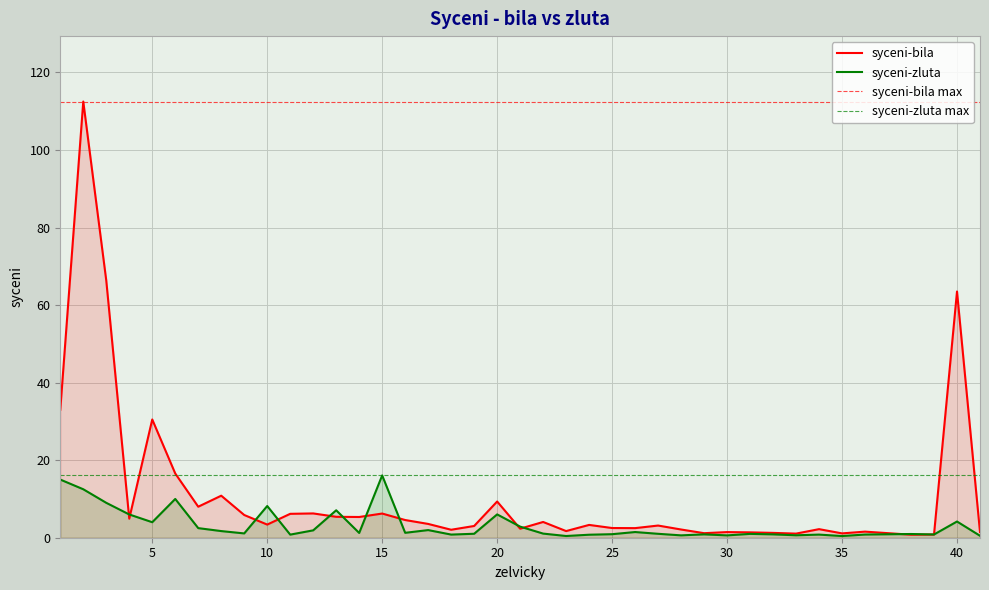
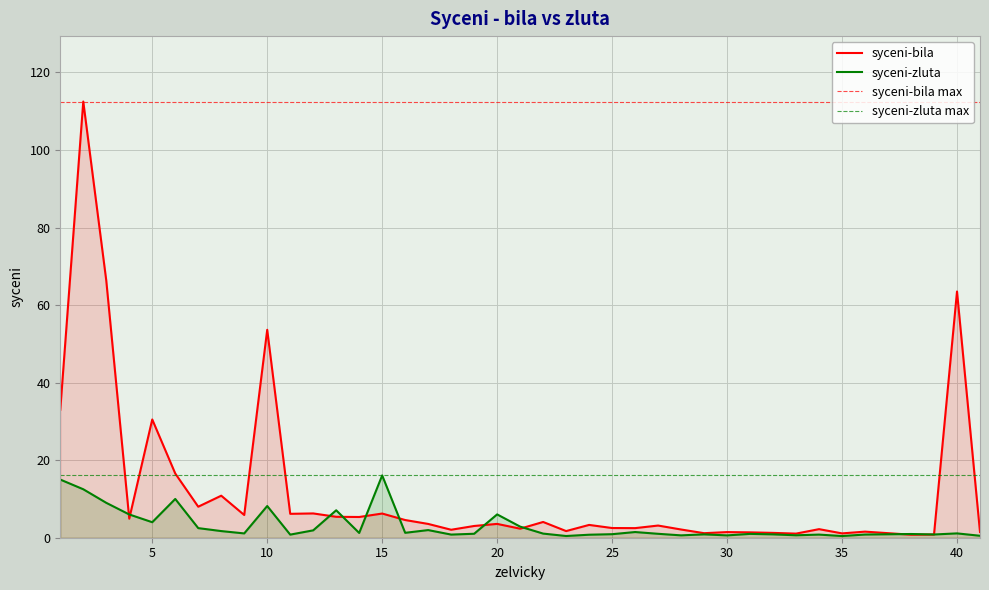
syceni-bila, 10: 3 -> 54
syceni-bila, 20: 9 -> 4
syceni-zluta, 40: 4 -> 1
